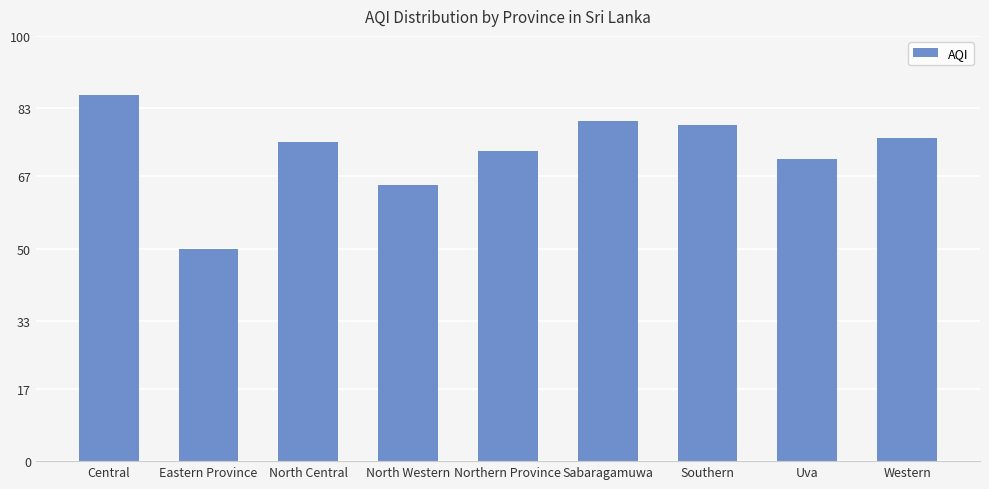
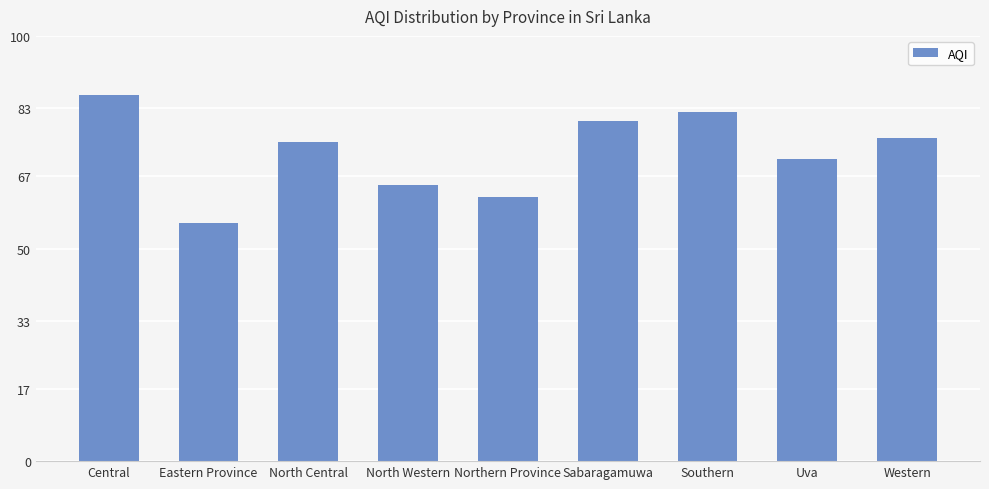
Eastern Province: 50 -> 56
Northern Province: 73 -> 62
Southern: 79 -> 82
